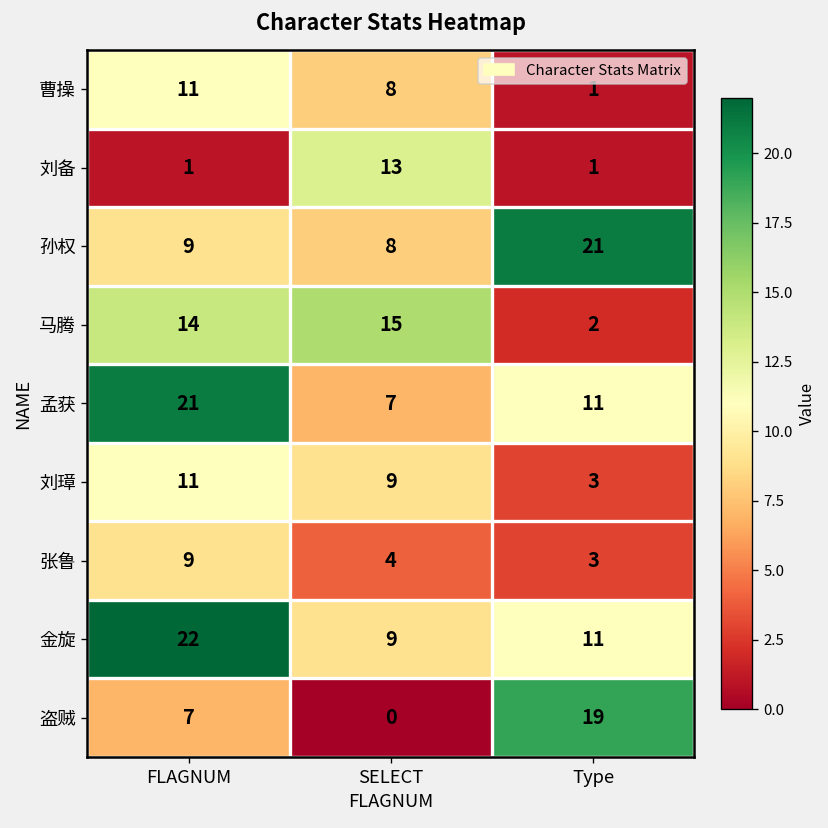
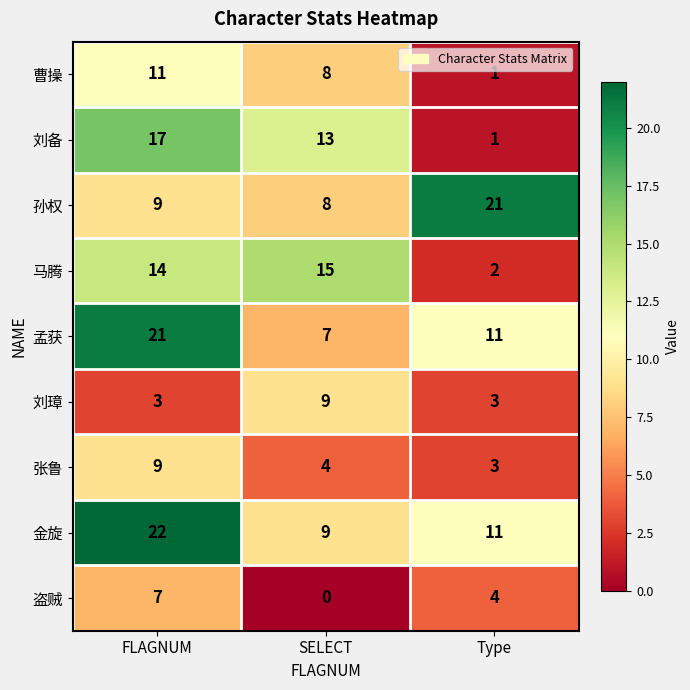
刘备, FLAGNUM: 1 -> 17
刘璋, FLAGNUM: 11 -> 3
盗贼, Type: 19 -> 4
